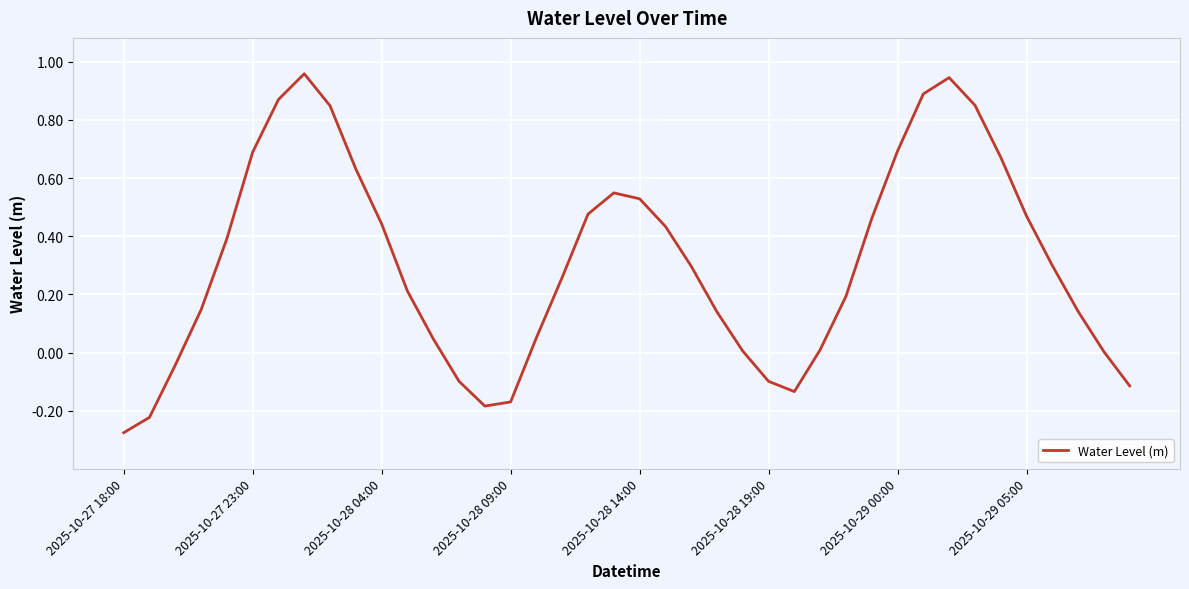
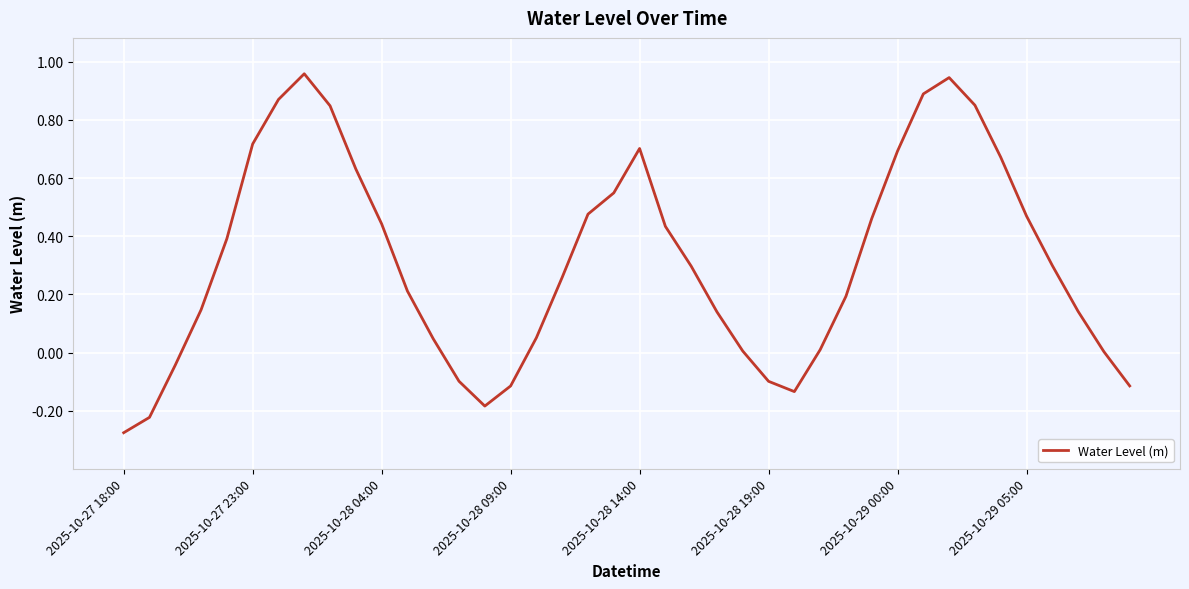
2025-10-27 23:00: 0.69 -> 0.72
2025-10-28 09:00: -0.17 -> -0.11
2025-10-28 14:00: 0.53 -> 0.70
